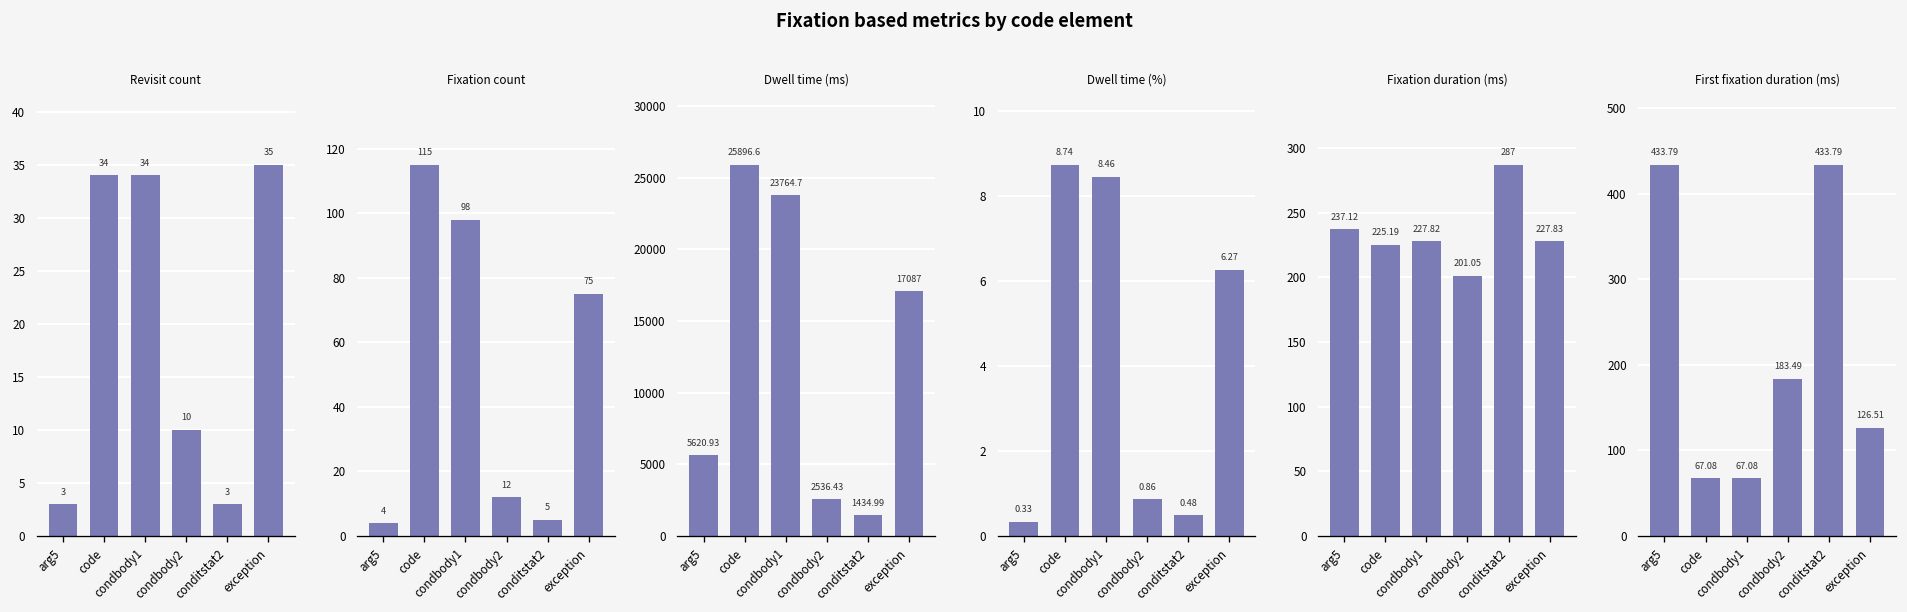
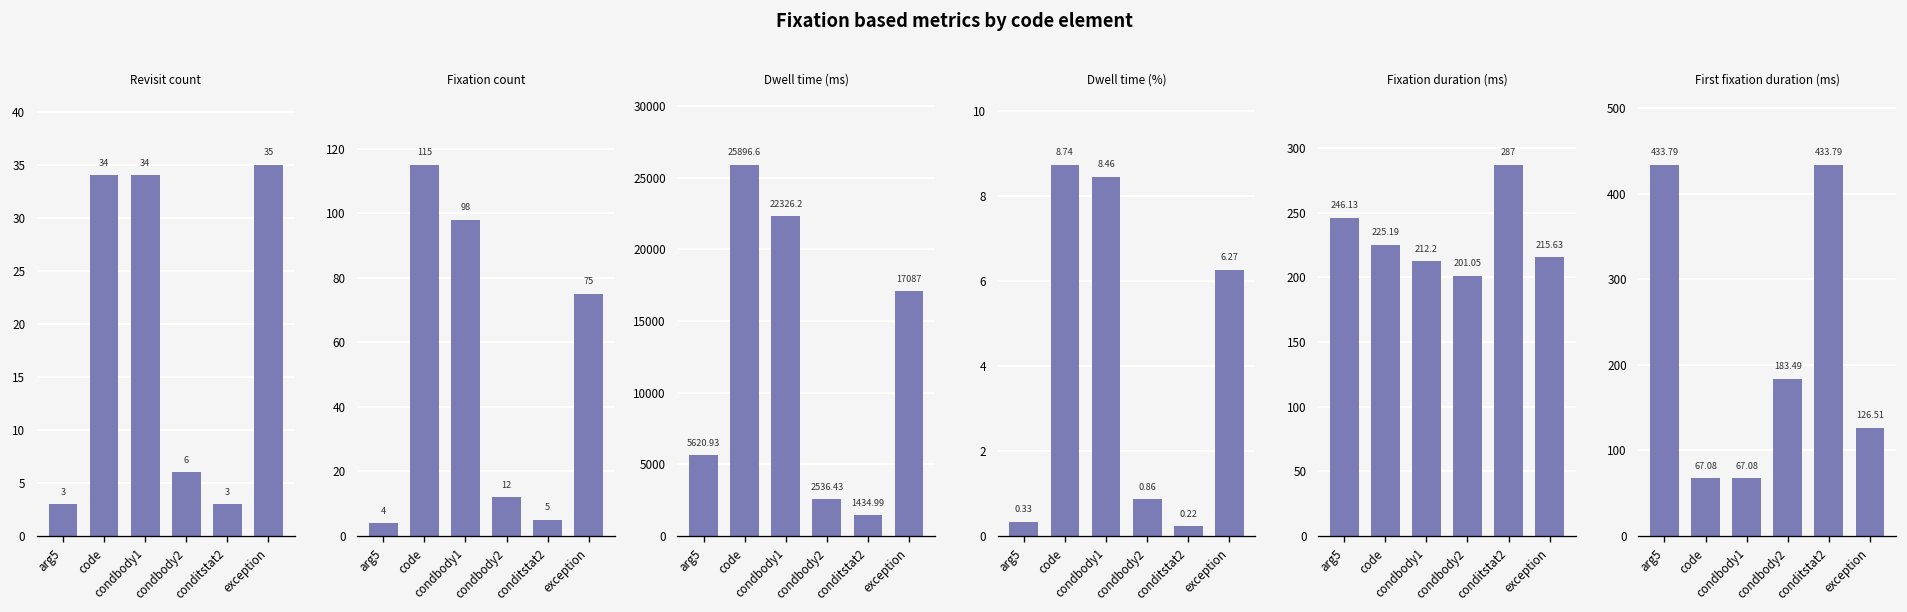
Revisit count, condbody2: 10 -> 6
Dwell time (ms), condbody1: 23764.7 -> 22326.2
Dwell time (%), conditstat2: 0.48 -> 0.22
Fixation duration (ms), arg5: 237.12 -> 246.13
Fixation duration (ms), condbody1: 227.82 -> 212.2
Fixation duration (ms), exception: 227.83 -> 215.63
